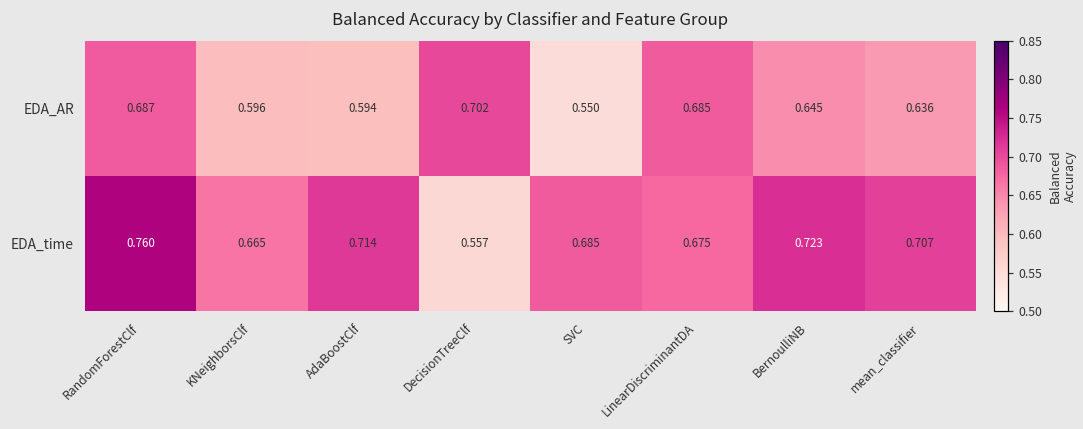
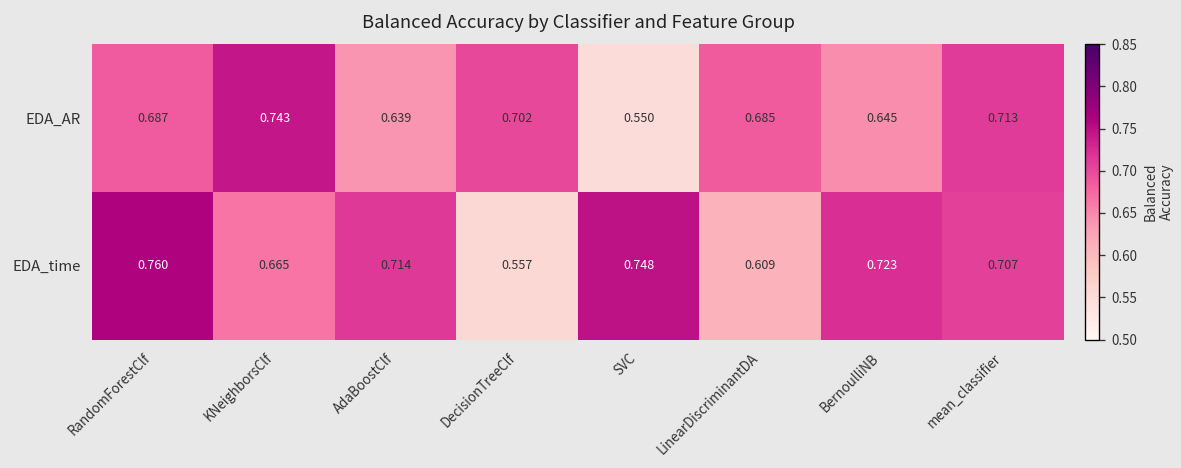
EDA_AR, KNeighborsClf: 0.596 -> 0.743
EDA_AR, AdaBoostClf: 0.594 -> 0.639
EDA_AR, mean_classifier: 0.636 -> 0.713
EDA_time, SVC: 0.685 -> 0.748
EDA_time, LinearDiscriminantDA: 0.675 -> 0.609
